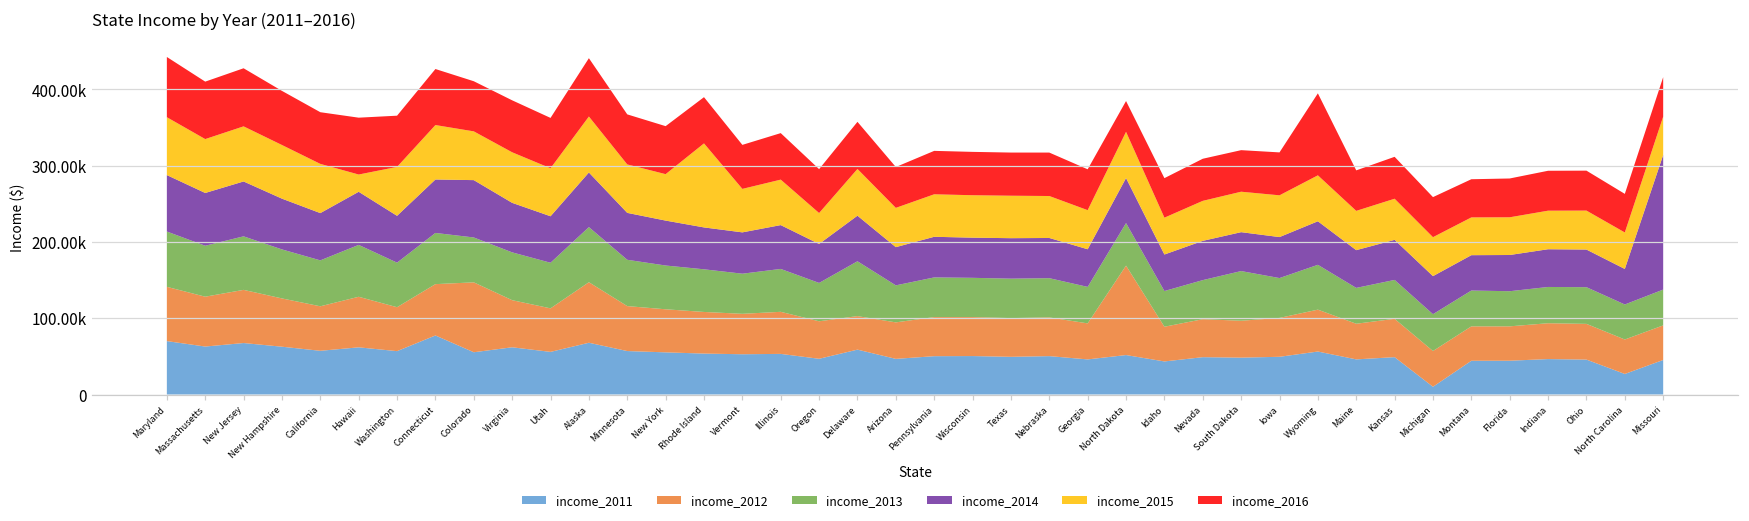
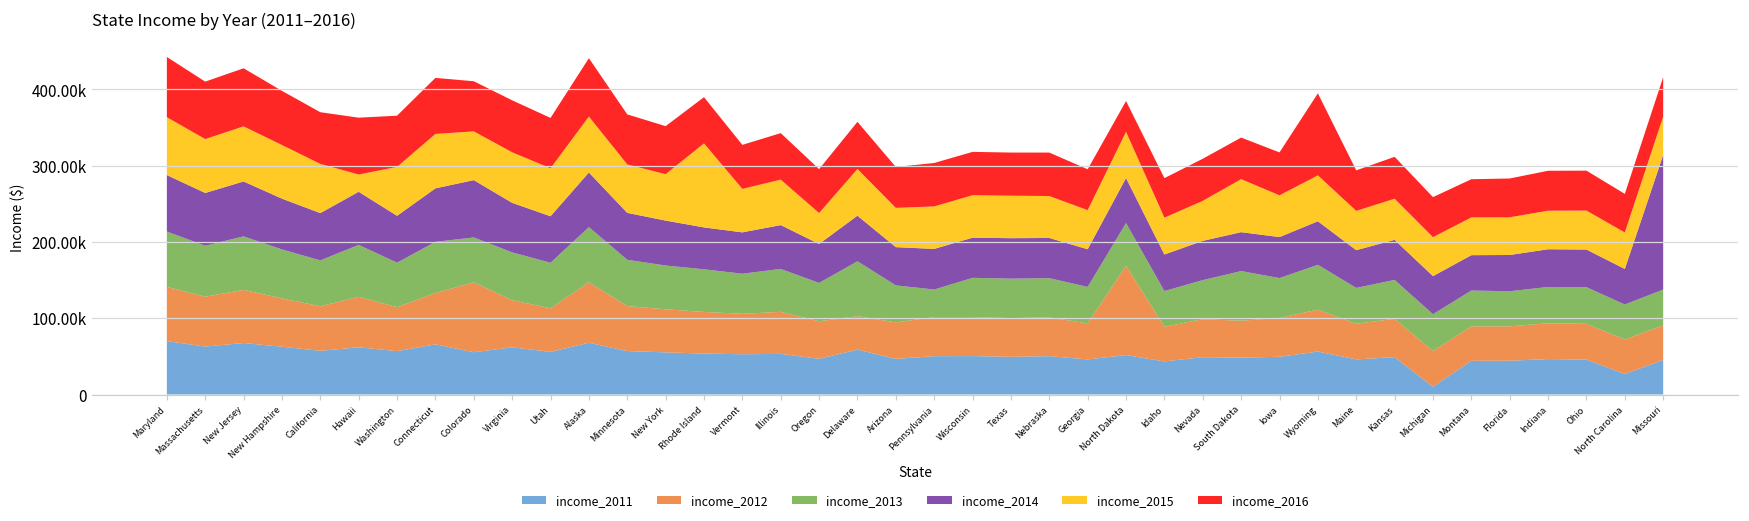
income_2011, Connecticut: 80000 -> 70000
income_2013, Pennsylvania: 50000 -> 40000
income_2015, South Dakota: 50000 -> 70000
